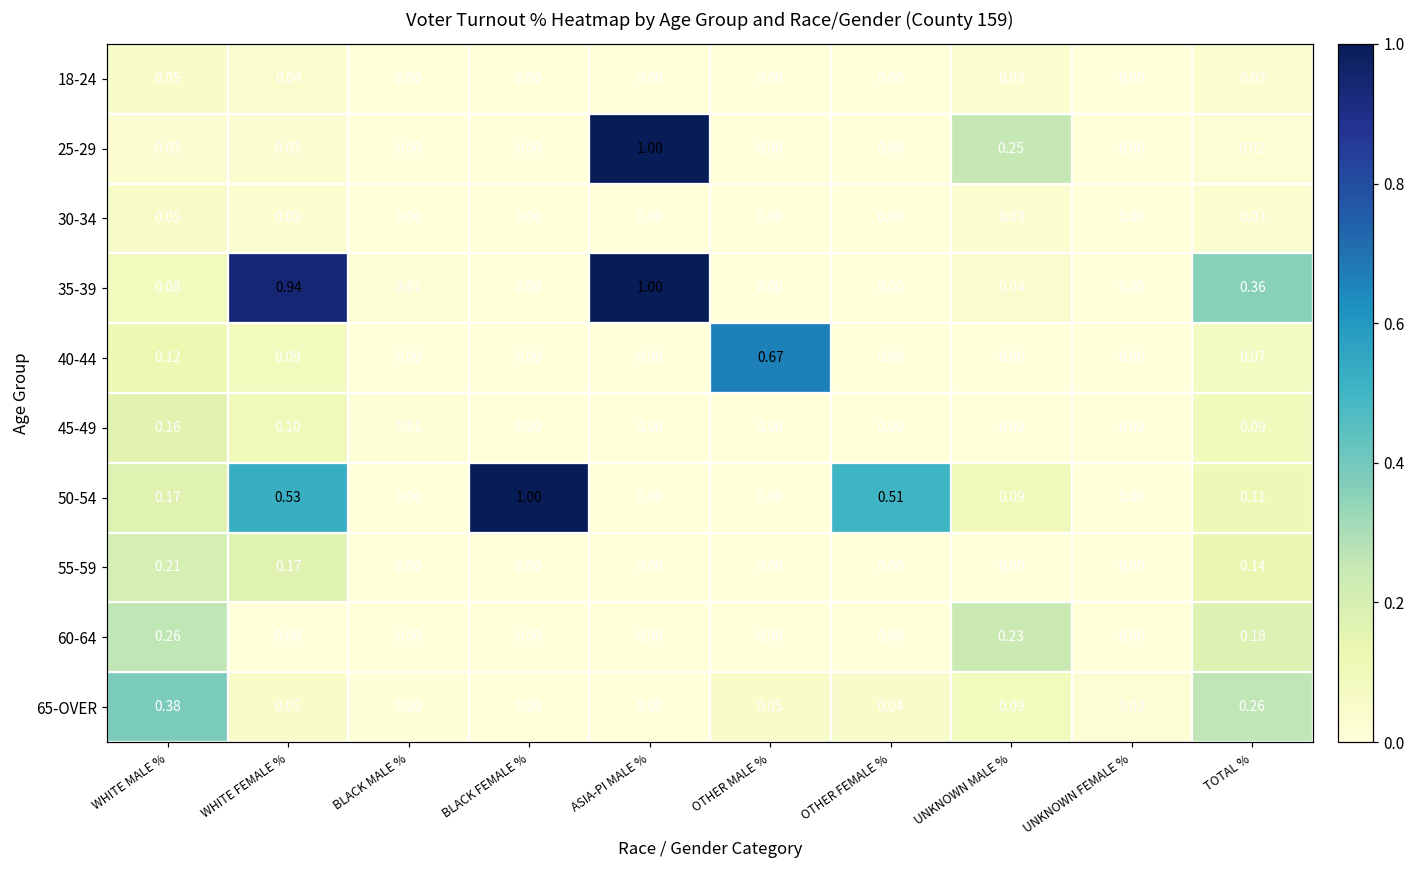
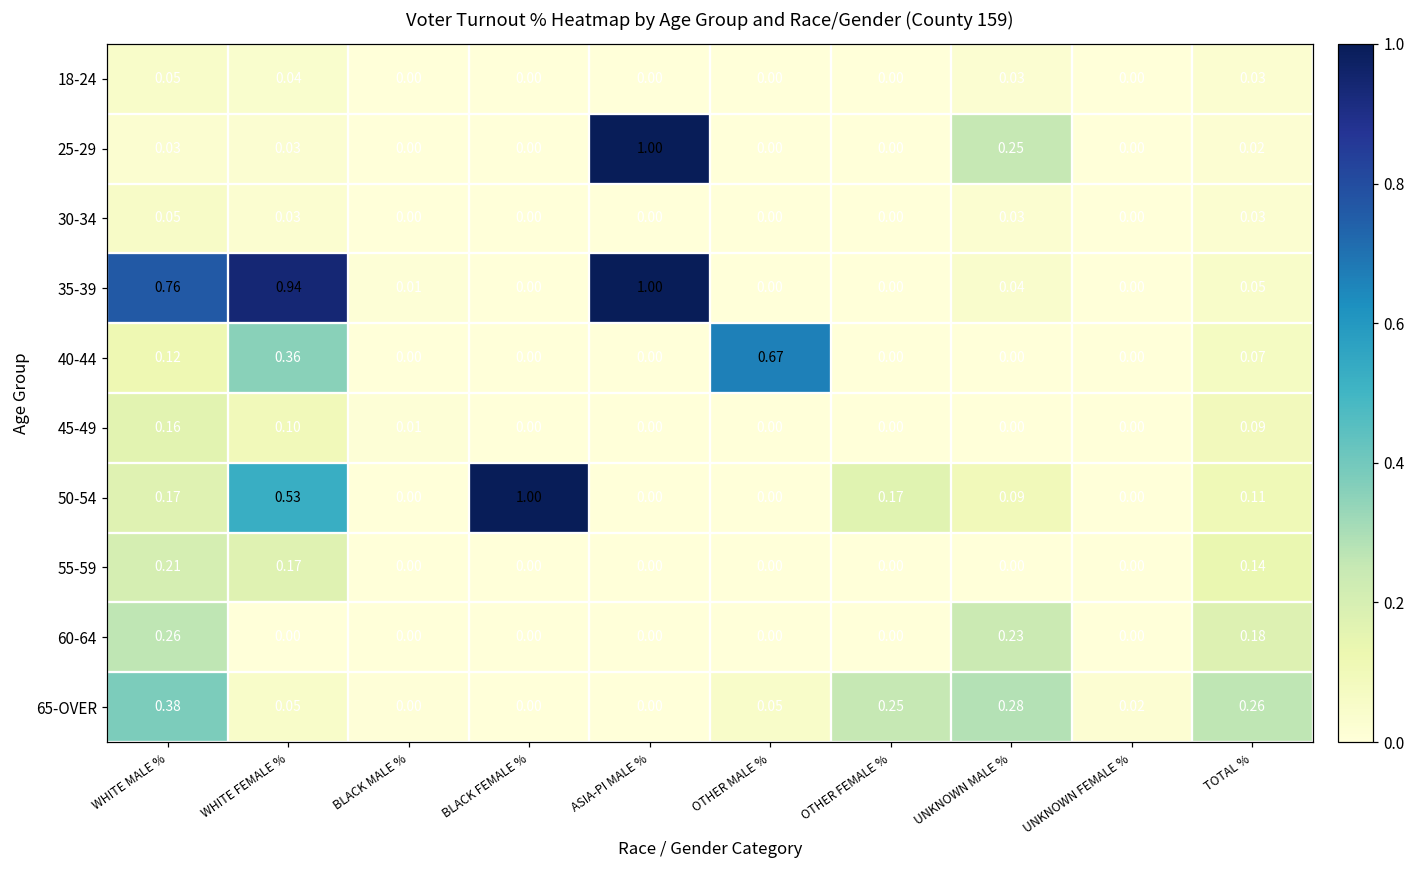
35-39, WHITE MALE %: 0.08 -> 0.76
35-39, TOTAL %: 0.36 -> 0.05
40-44, WHITE FEMALE %: 0.09 -> 0.36
50-54, OTHER FEMALE %: 0.51 -> 0.17
65-OVER, OTHER FEMALE %: 0.04 -> 0.25
65-OVER, UNKNOWN MALE %: 0.09 -> 0.28
